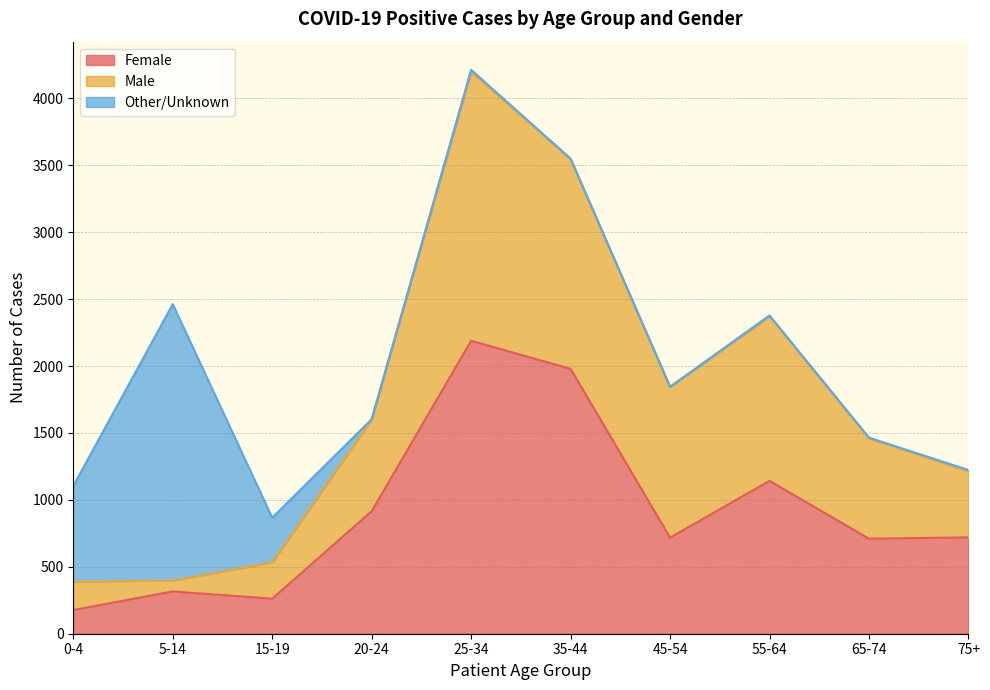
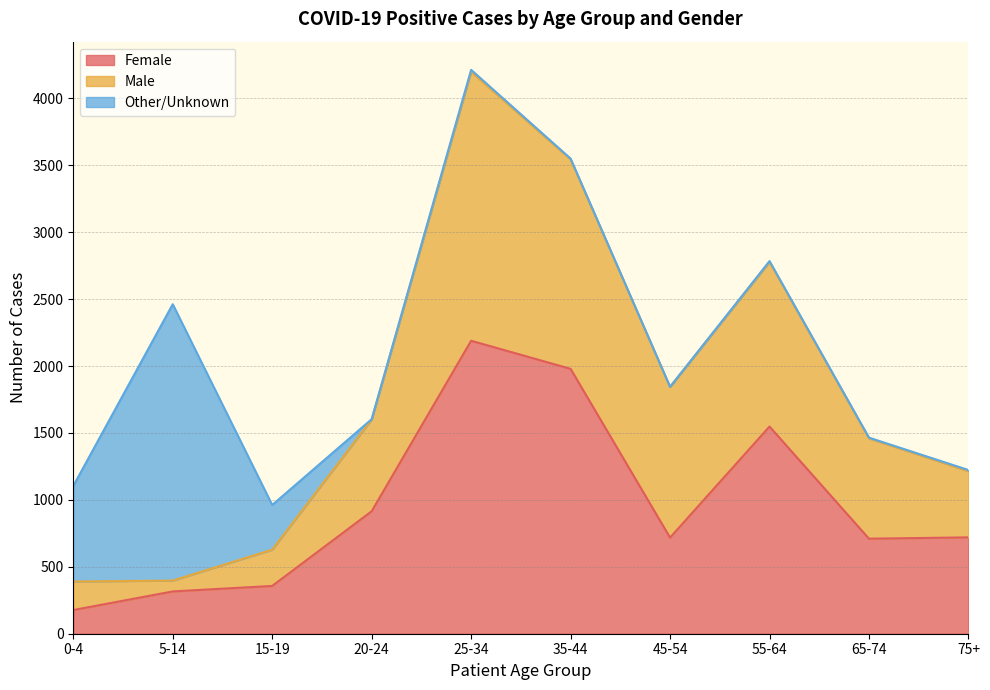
Female, 15-19: 260 -> 360
Female, 55-64: 1140 -> 1550
